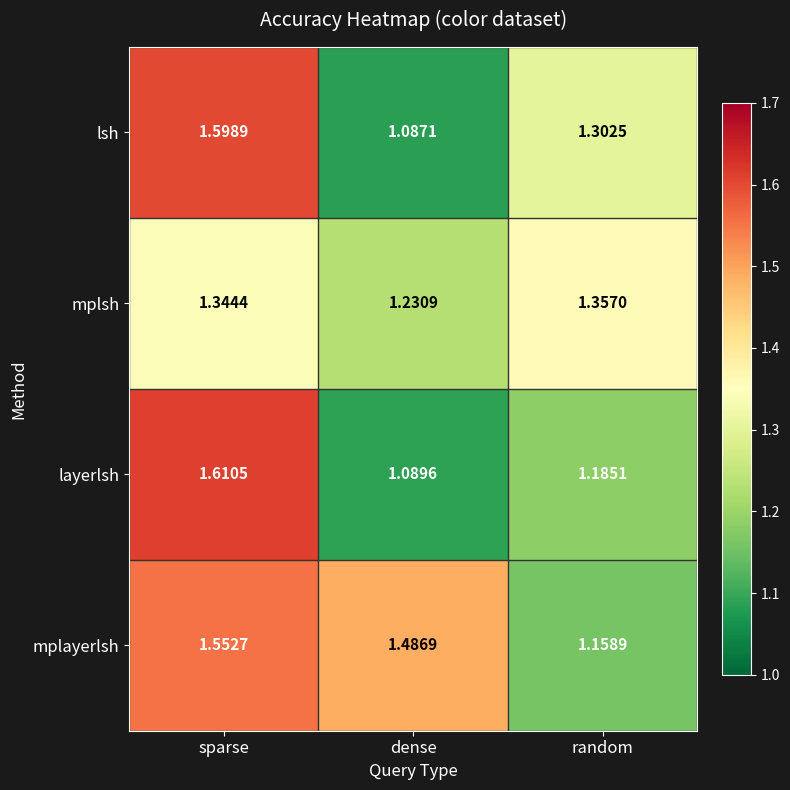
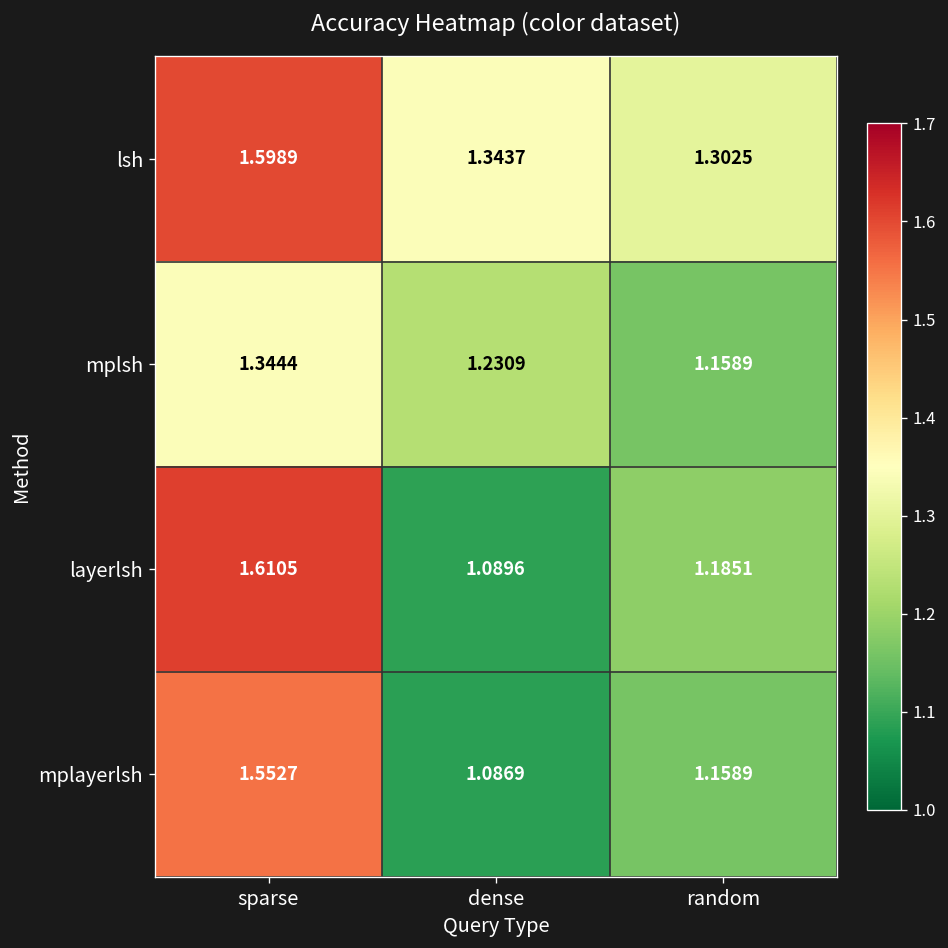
lsh, dense: 1.0871 -> 1.3437
mplsh, random: 1.3570 -> 1.1589
mplayerlsh, dense: 1.4869 -> 1.0869
